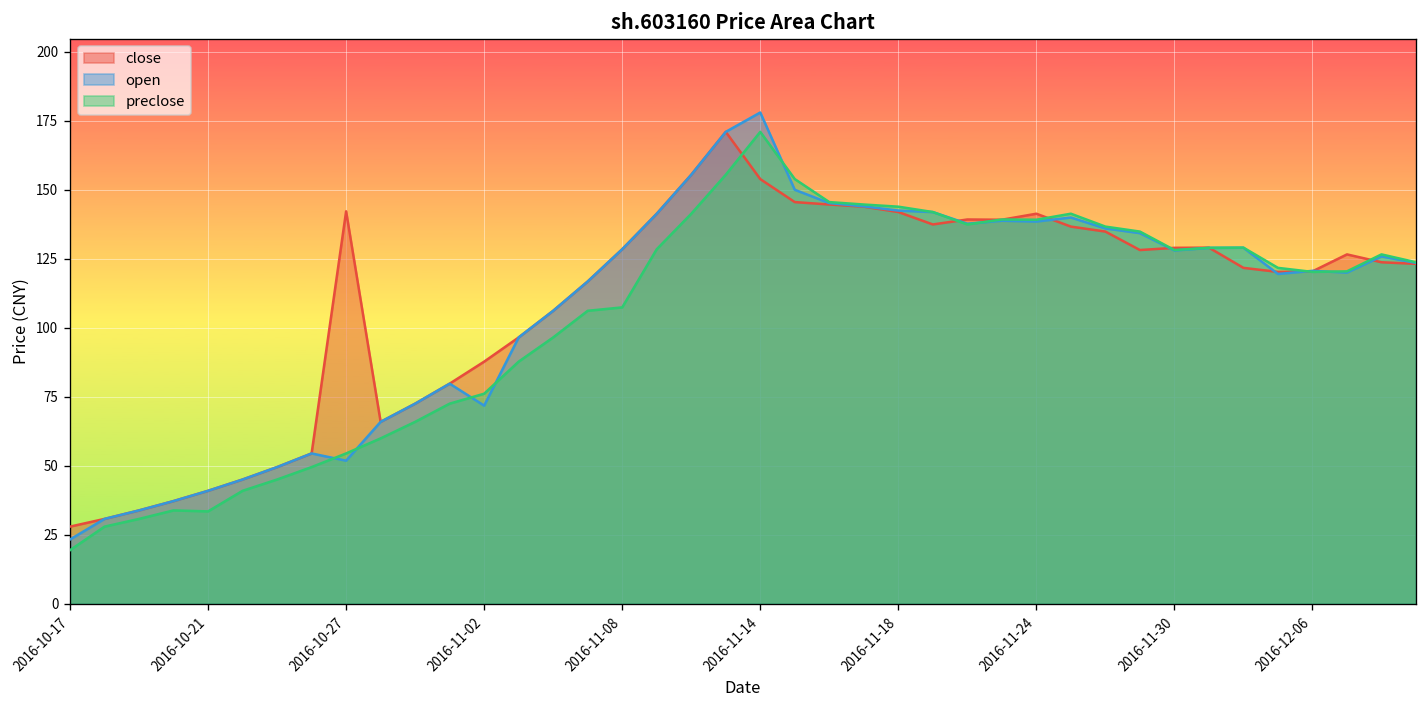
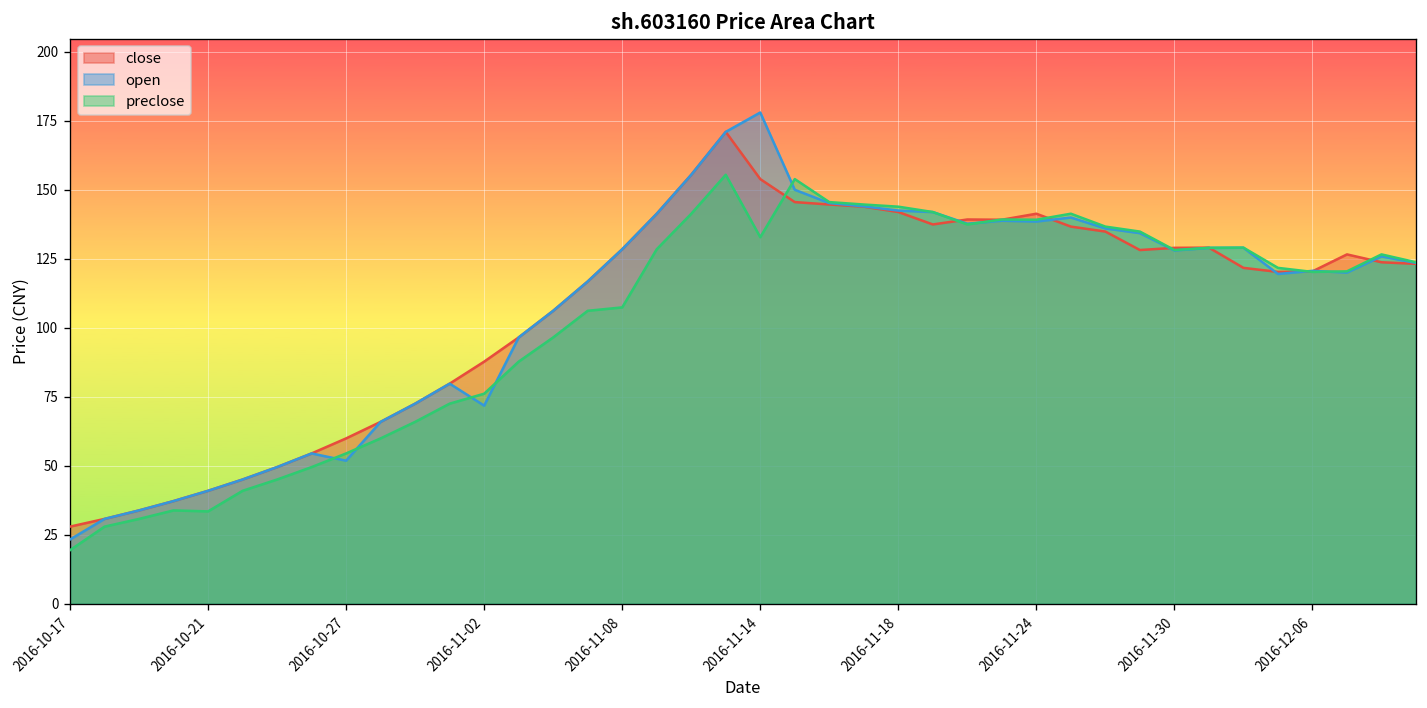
close, 2016-10-27: 142 -> 60
preclose, 2016-11-14: 171 -> 133
